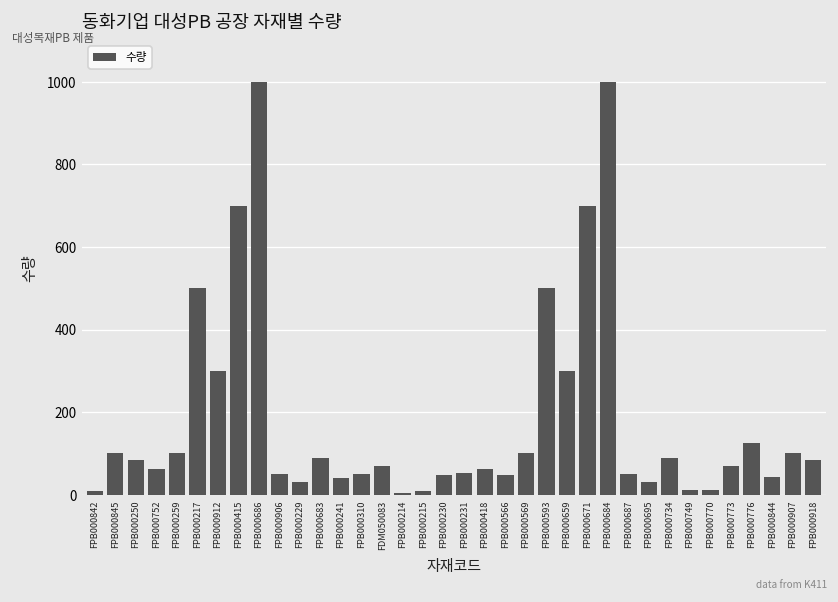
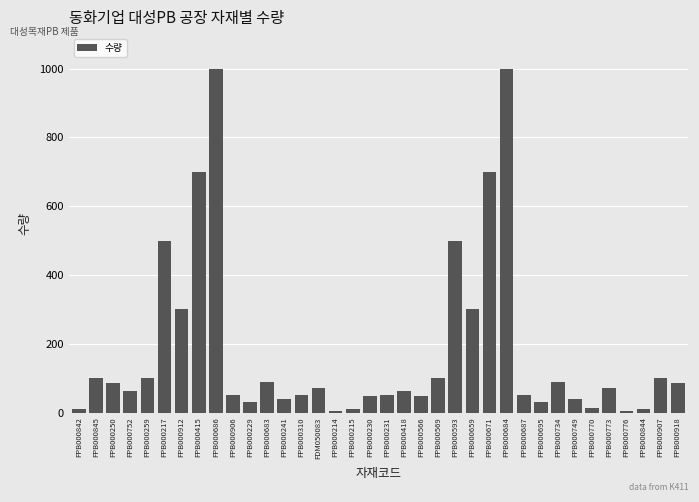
FPB000749: 10 -> 40
FPB000776: 130 -> 0
FPB000844: 40 -> 10
